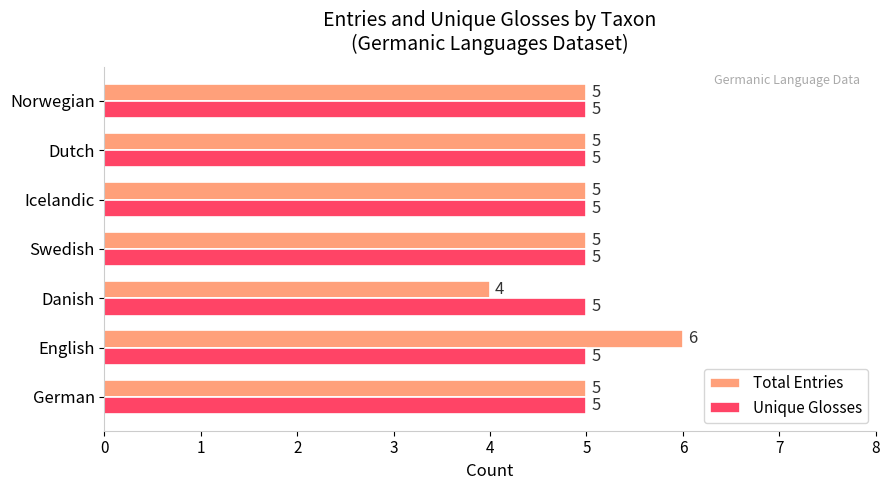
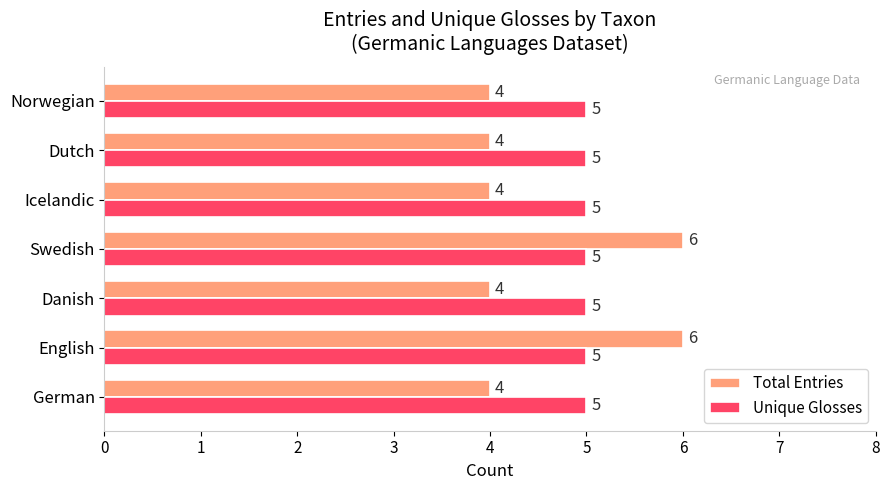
Total Entries, Norwegian: 5 -> 4
Total Entries, Dutch: 5 -> 4
Total Entries, Icelandic: 5 -> 4
Total Entries, Swedish: 5 -> 6
Total Entries, German: 5 -> 4
